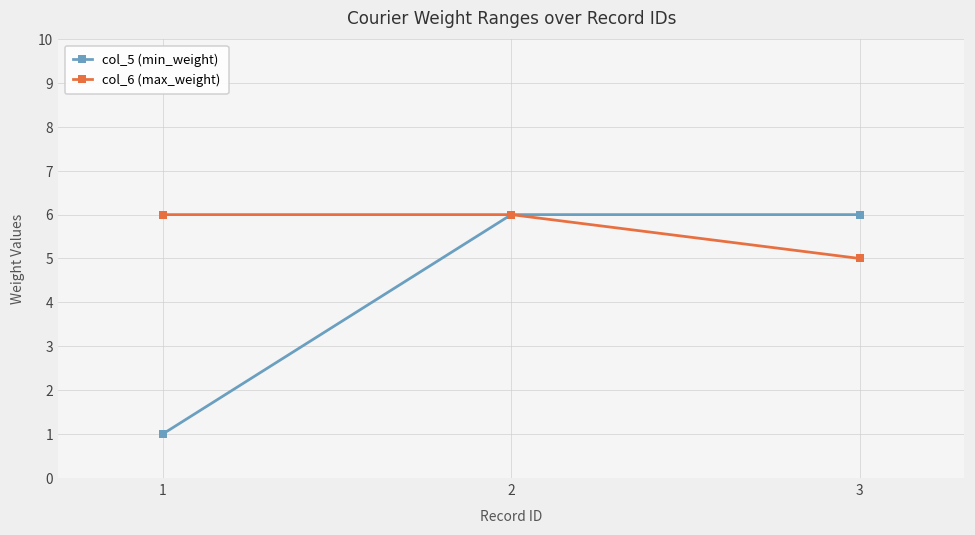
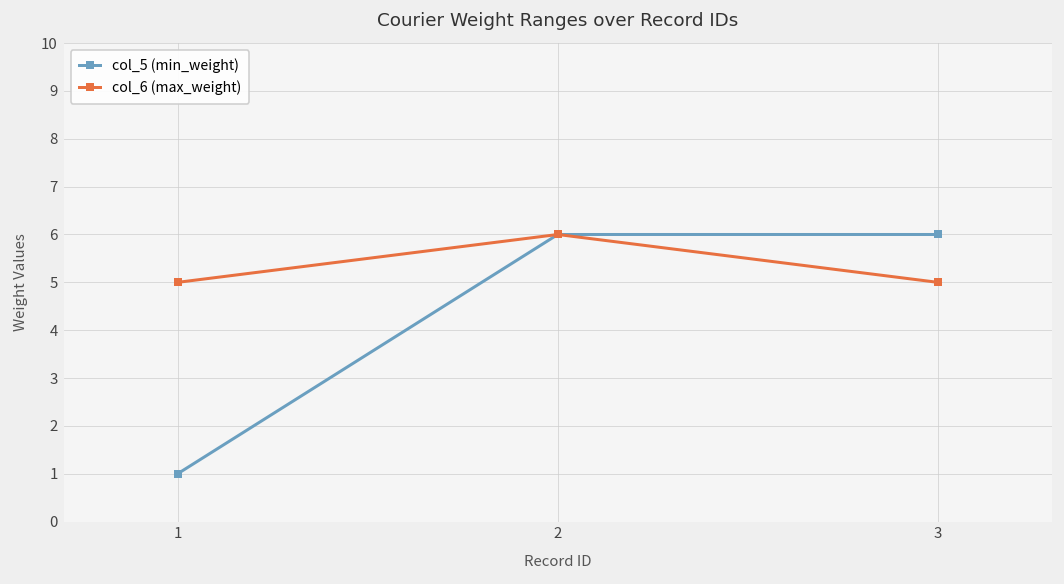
col_6 (max_weight), 1: 6 -> 5
